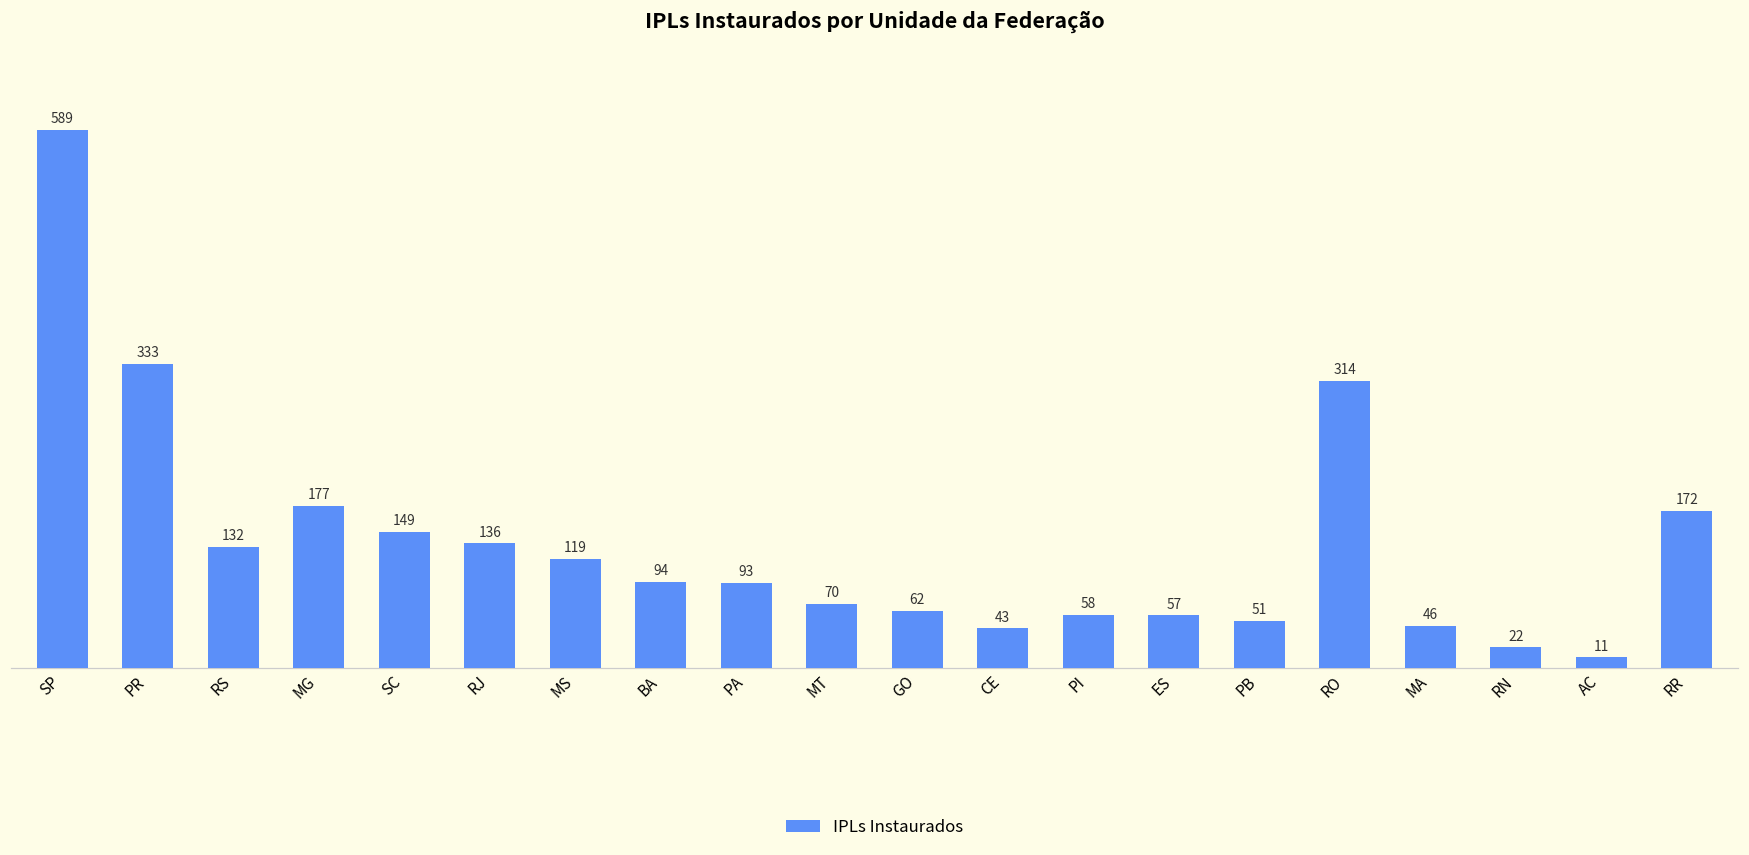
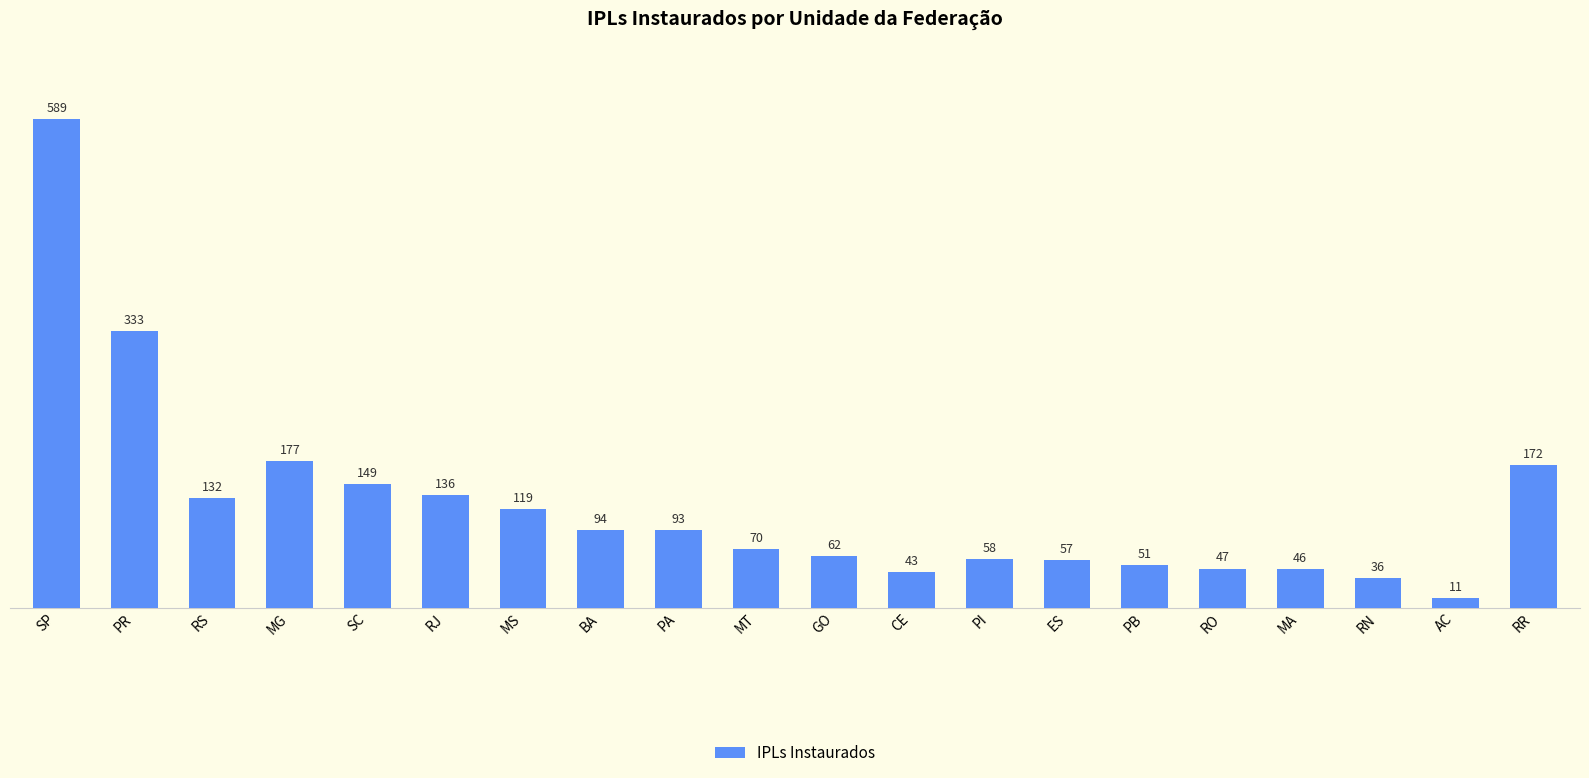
RO: 314 -> 47
RN: 22 -> 36
